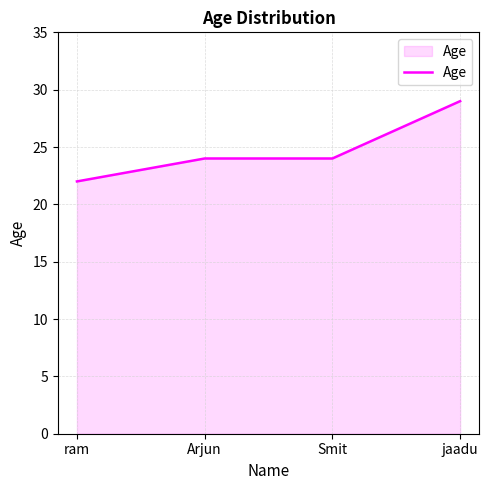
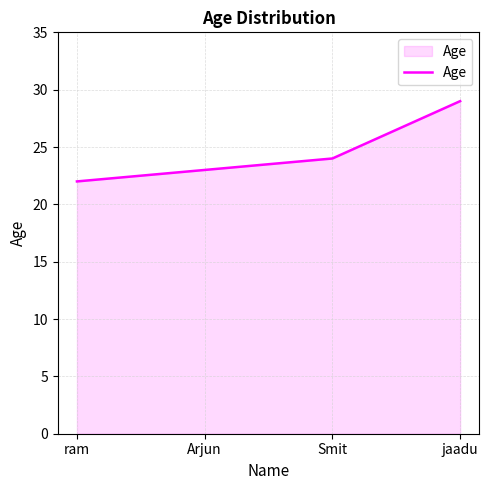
Arjun: 24 -> 23
